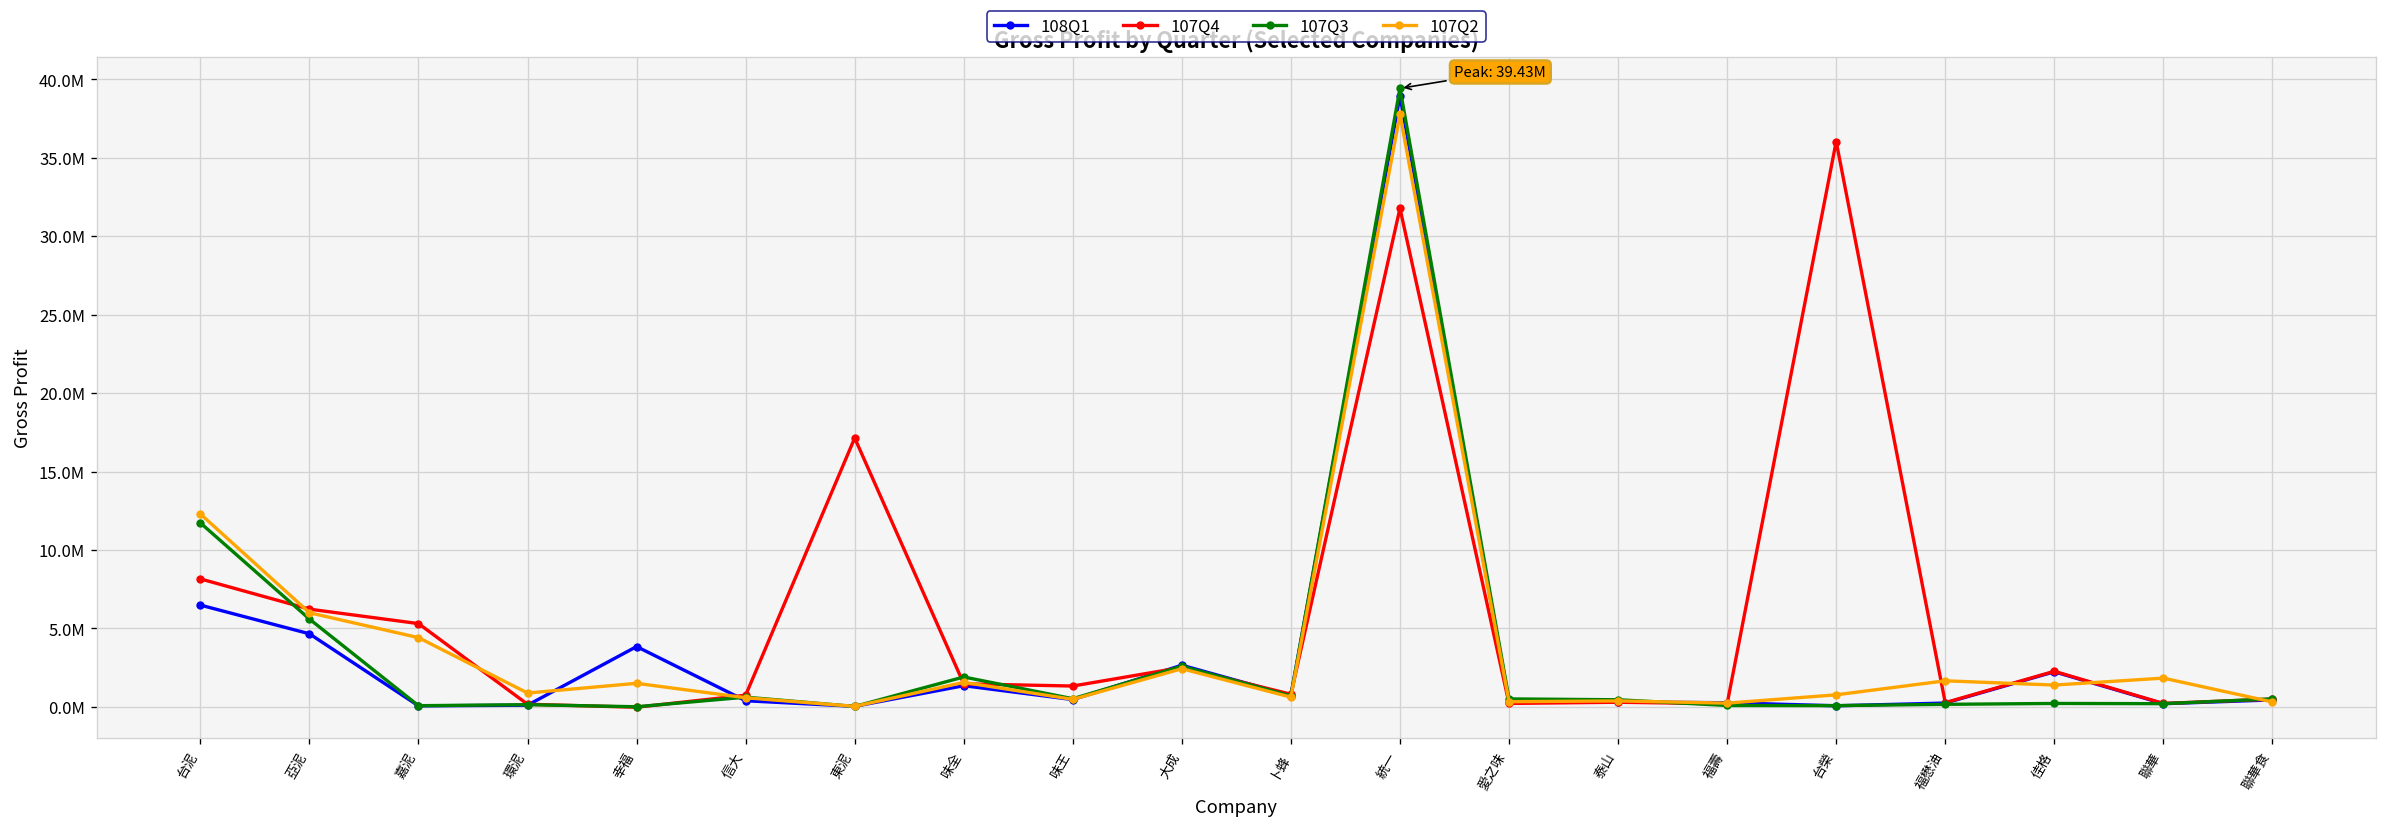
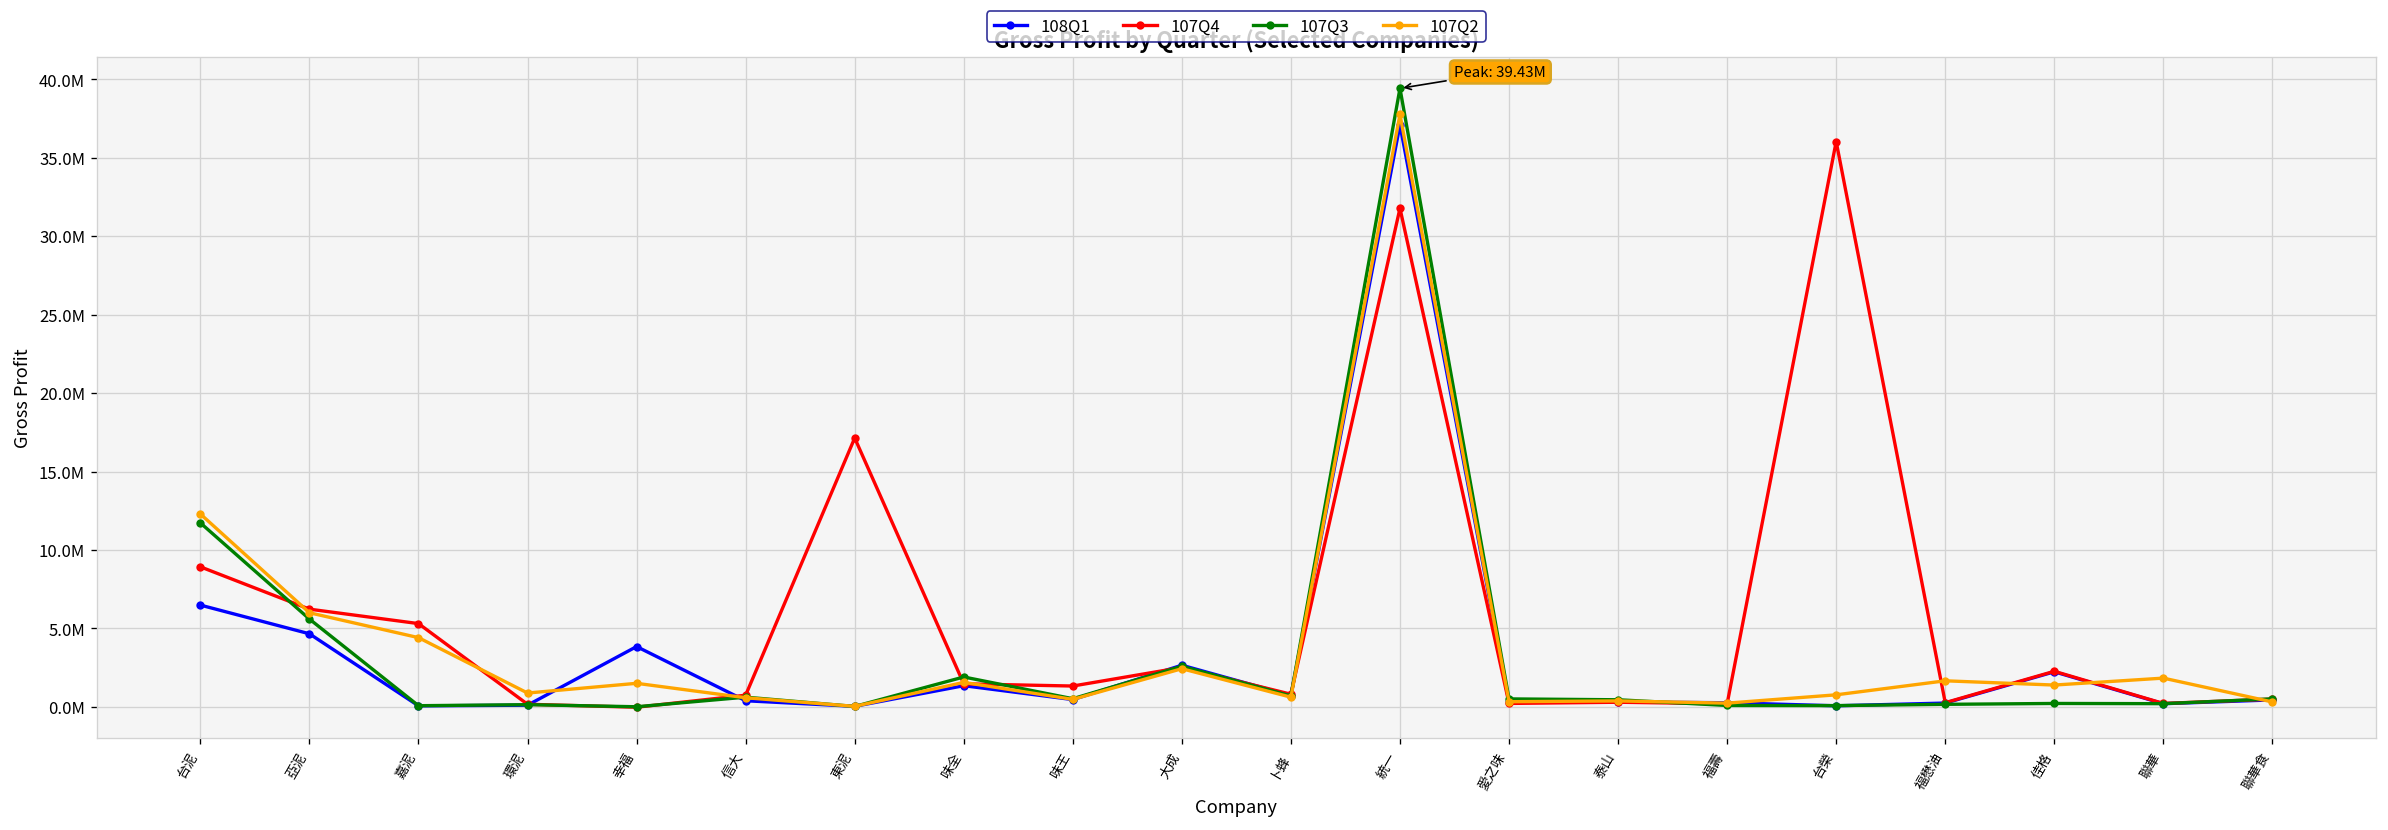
107Q4, 台泥: 8200000 -> 8900000
108Q1, 統一: 39000000 -> 37100000
